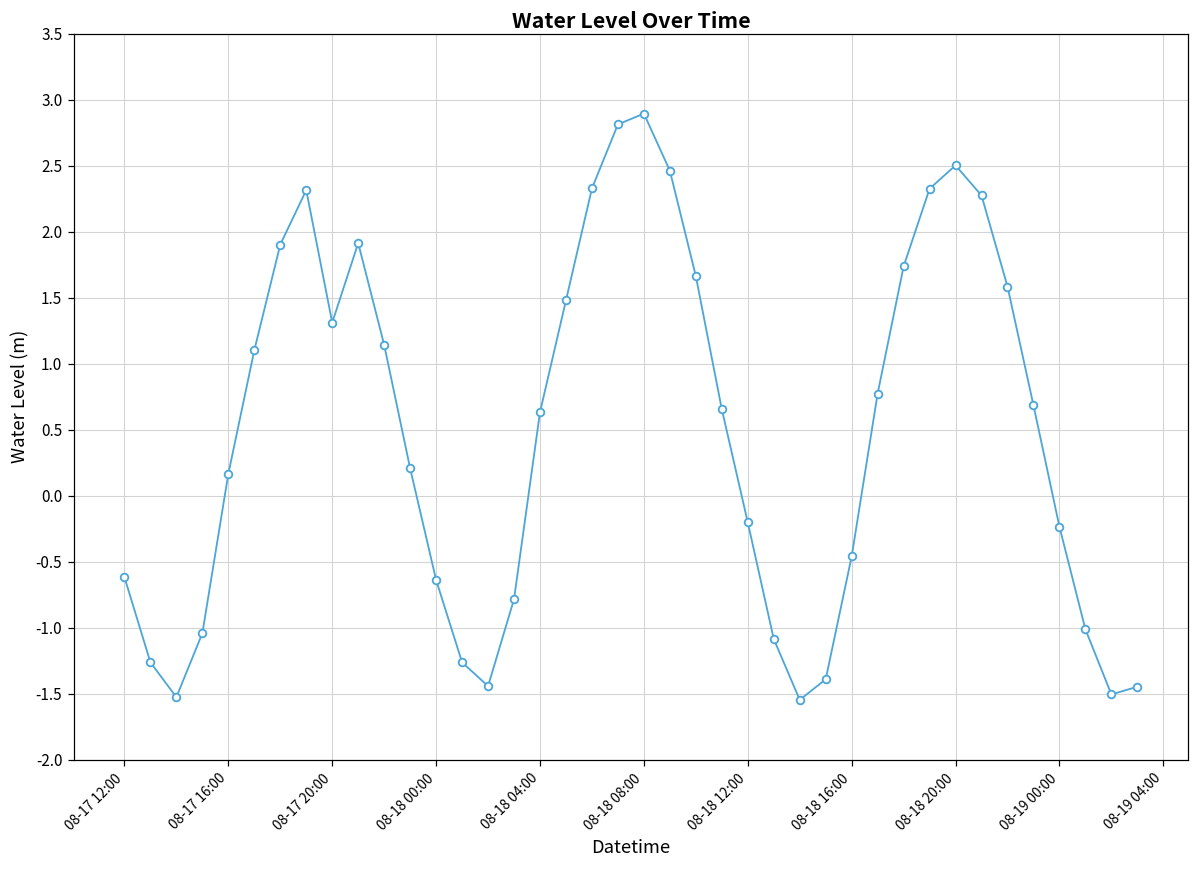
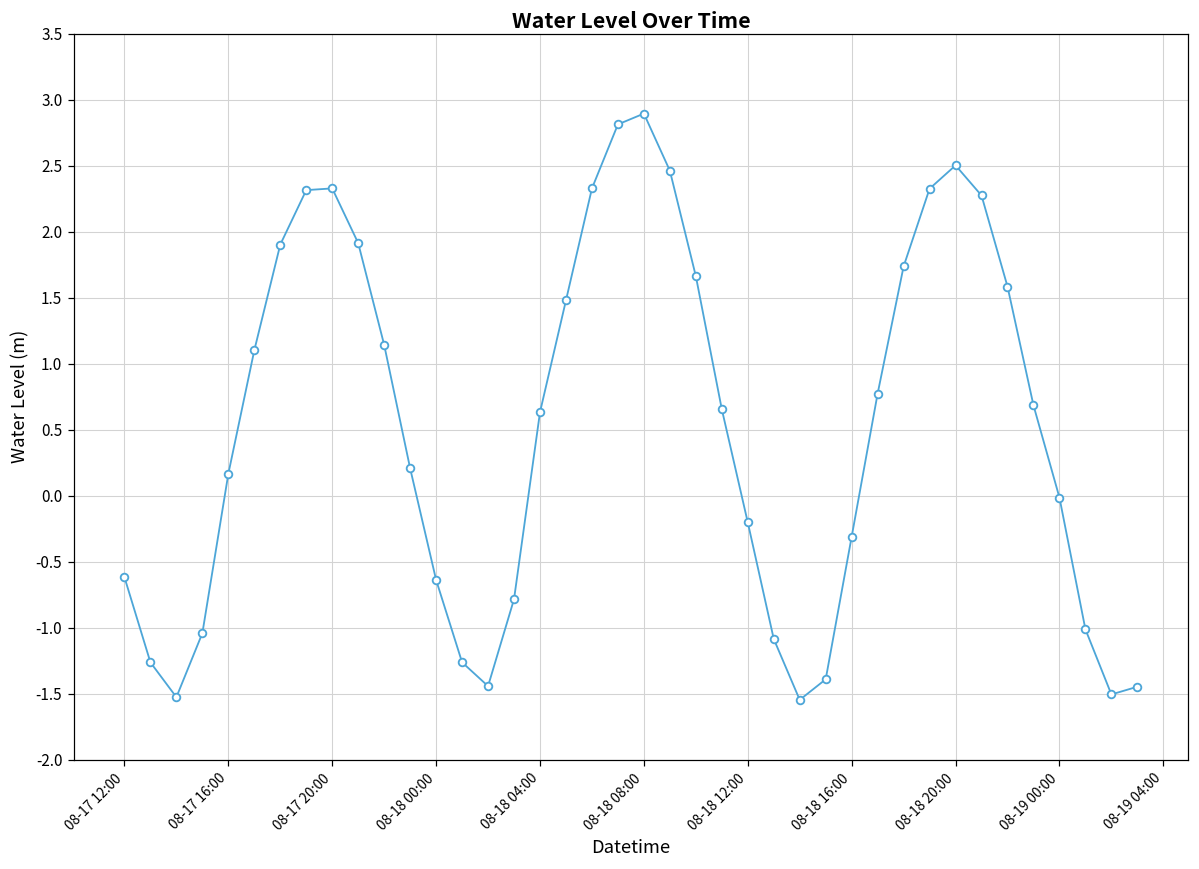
08-17 20:00: 1.31 -> 2.33
08-18 16:00: -0.46 -> -0.31
08-19 00:00: -0.23 -> -0.01
